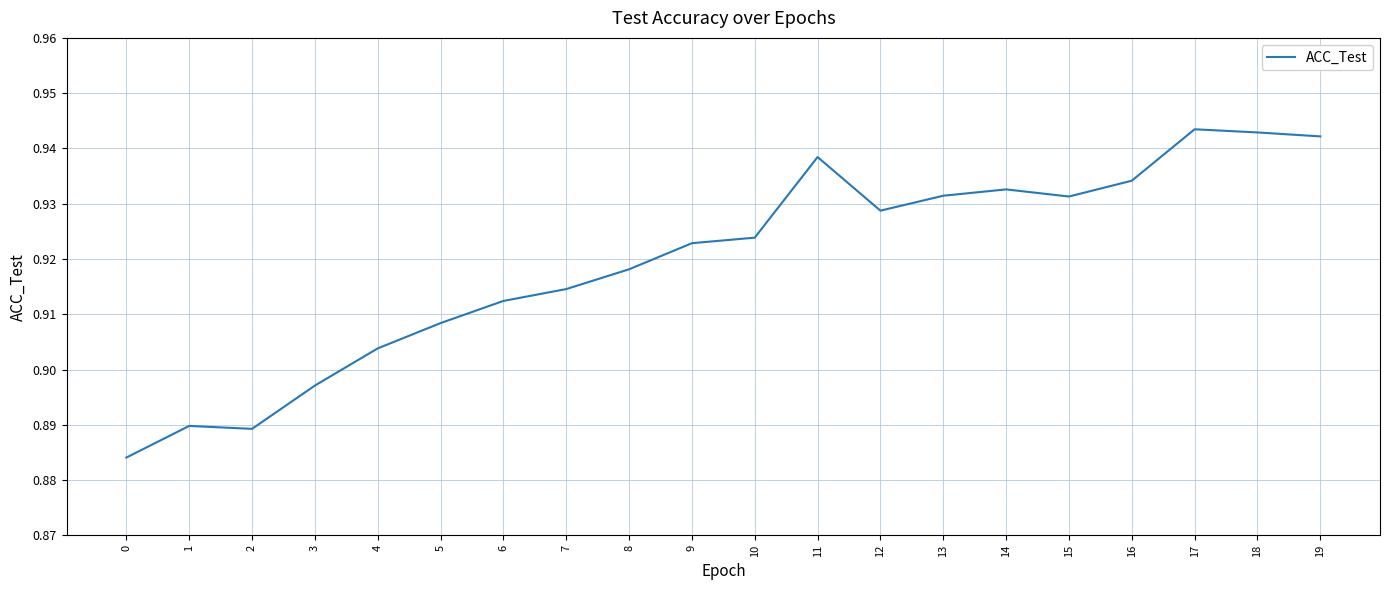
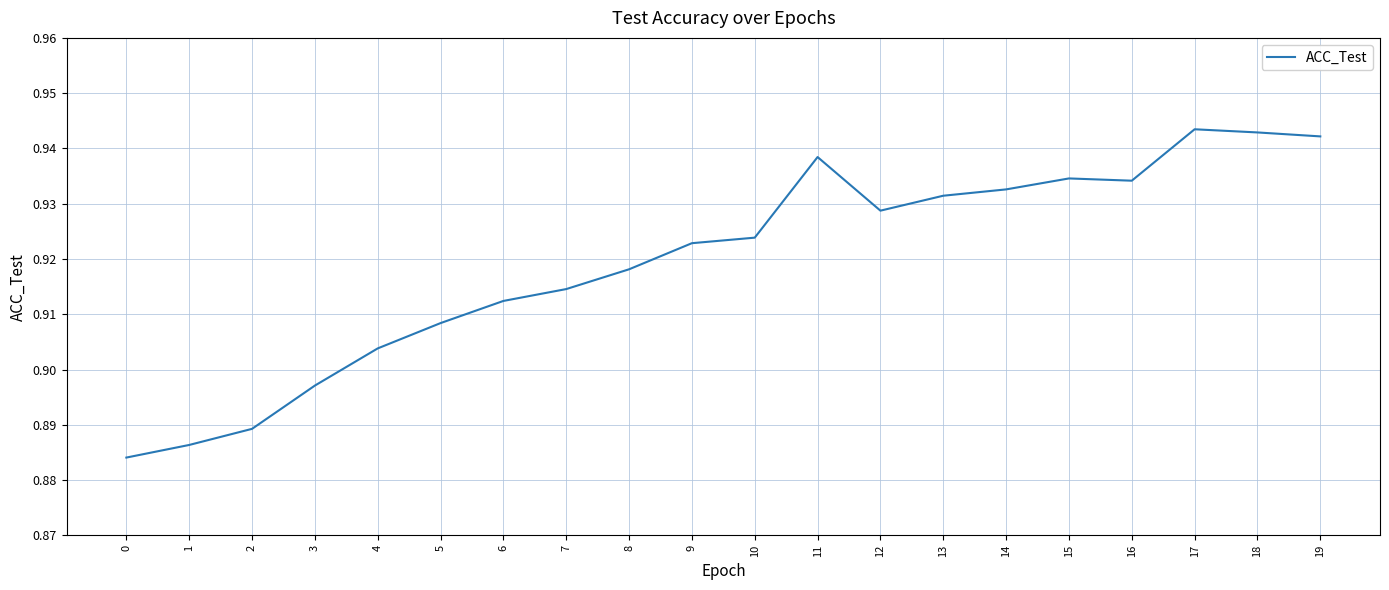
1: 0.890 -> 0.886
15: 0.931 -> 0.935
